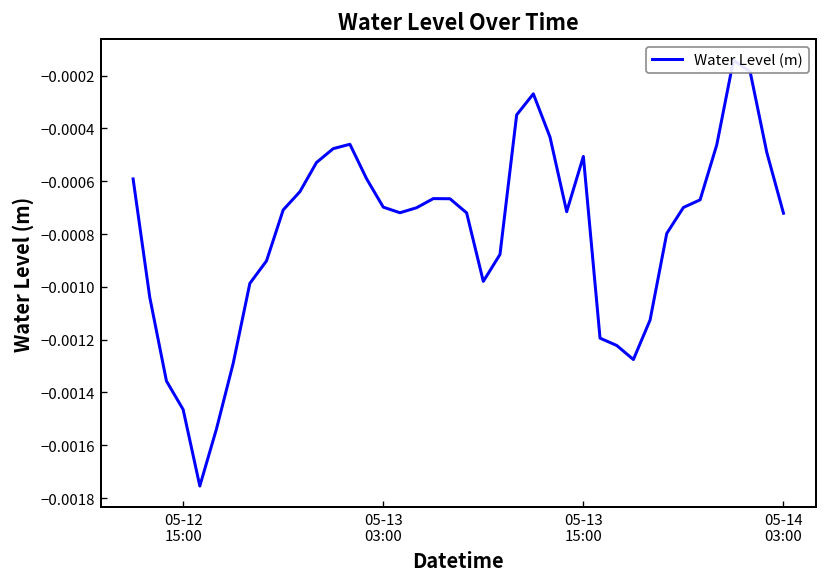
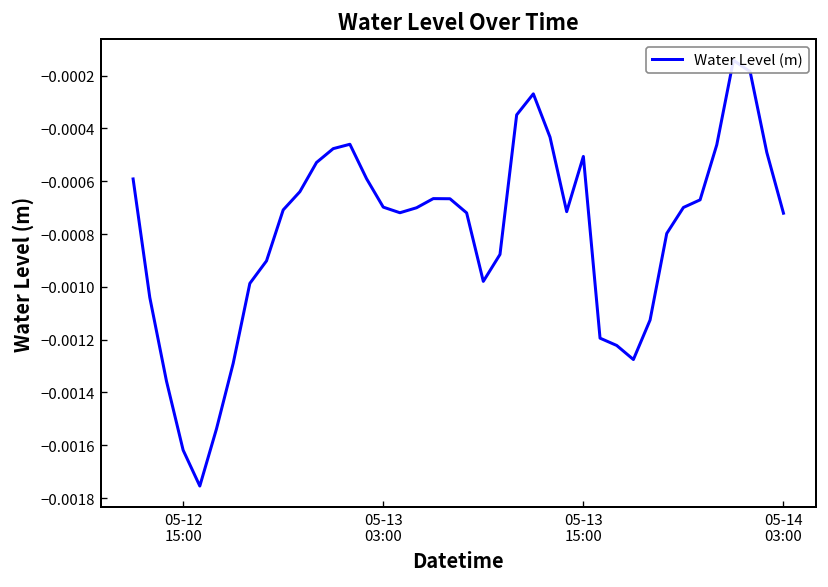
05-12 15:00: -0.00146 -> -0.00162
